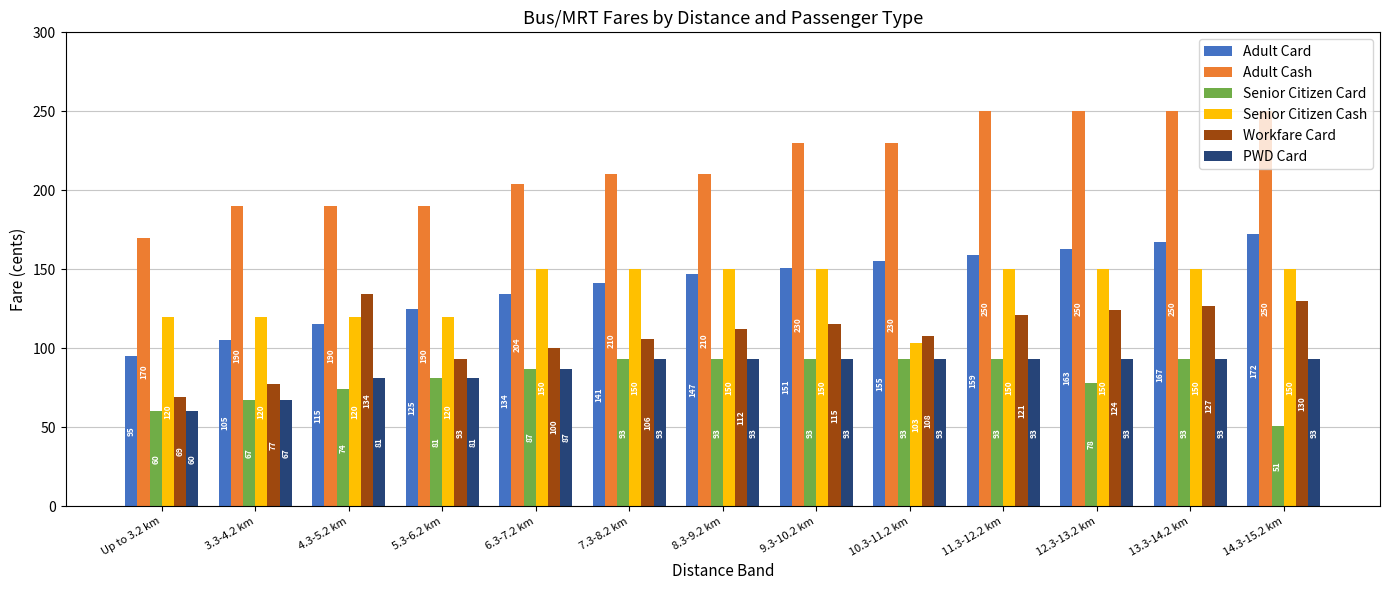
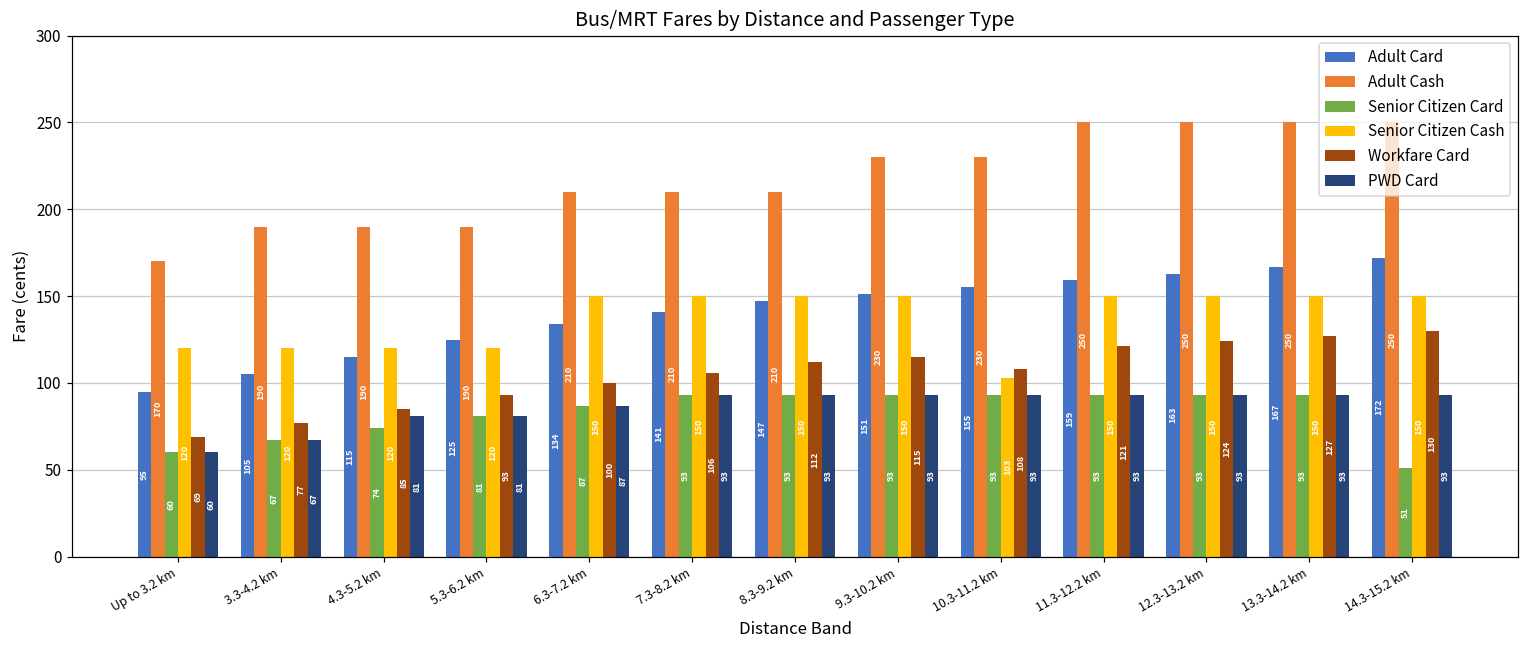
Workfare Card, 4.3-5.2 km: 134 -> 85
Adult Cash, 6.3-7.2 km: 204 -> 210
Senior Citizen Card, 12.3-13.2 km: 78 -> 93
